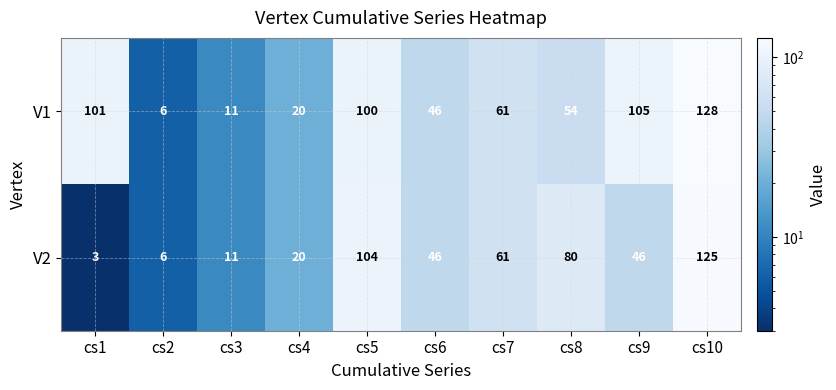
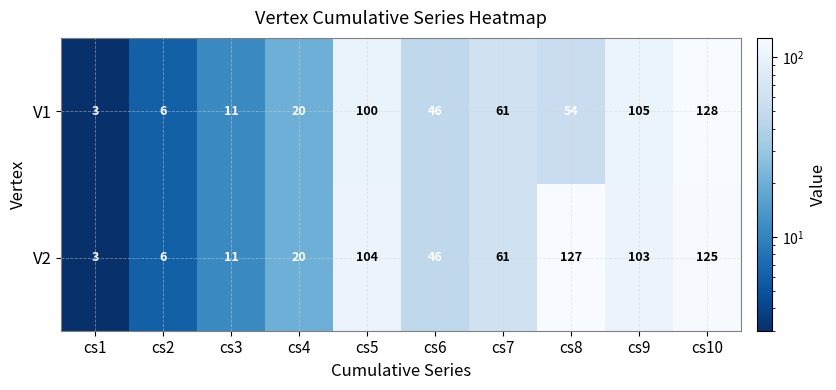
V1, cs1: 101 -> 3
V2, cs8: 80 -> 127
V2, cs9: 46 -> 103
